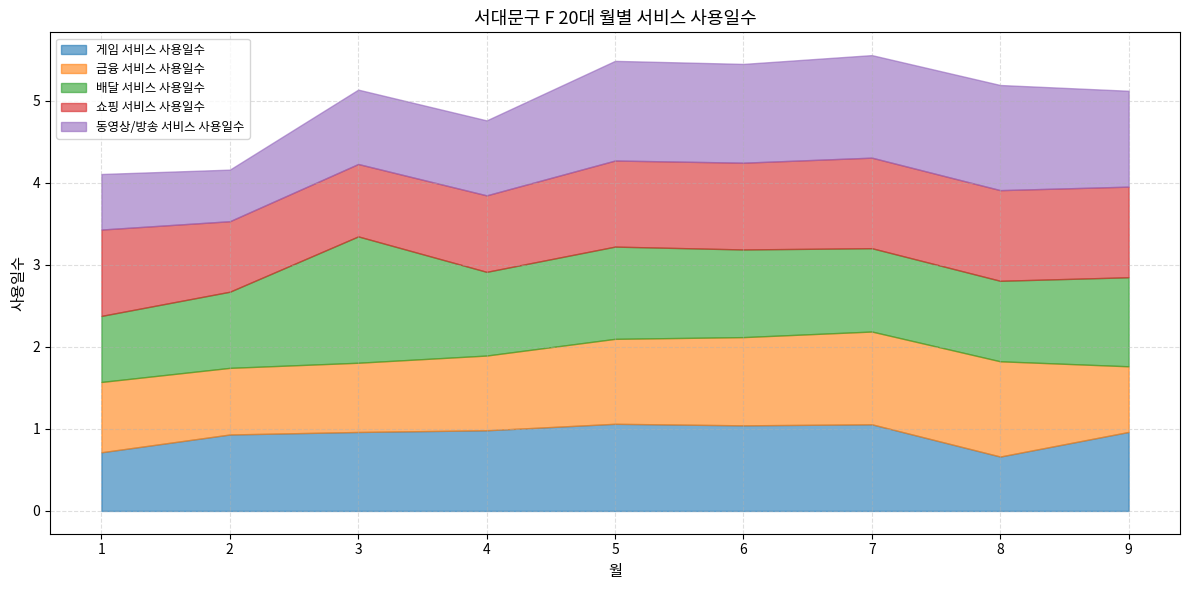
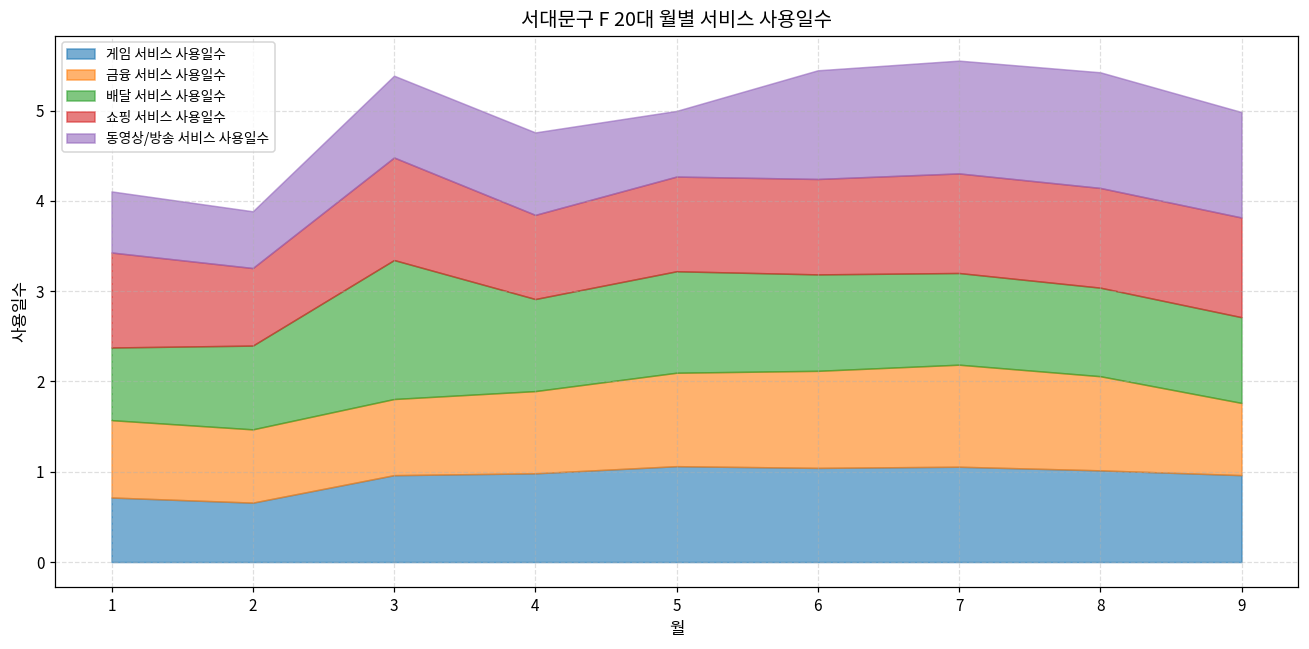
게임 서비스 사용일수, 2: 0.9 -> 0.7
쇼핑 서비스 사용일수, 3: 0.9 -> 1.1
동영상/방송 서비스 사용일수, 5: 1.2 -> 0.7
게임 서비스 사용일수, 8: 0.7 -> 1.0
금융 서비스 사용일수, 8: 1.2 -> 1.0
배달 서비스 사용일수, 9: 1.1 -> 0.9
